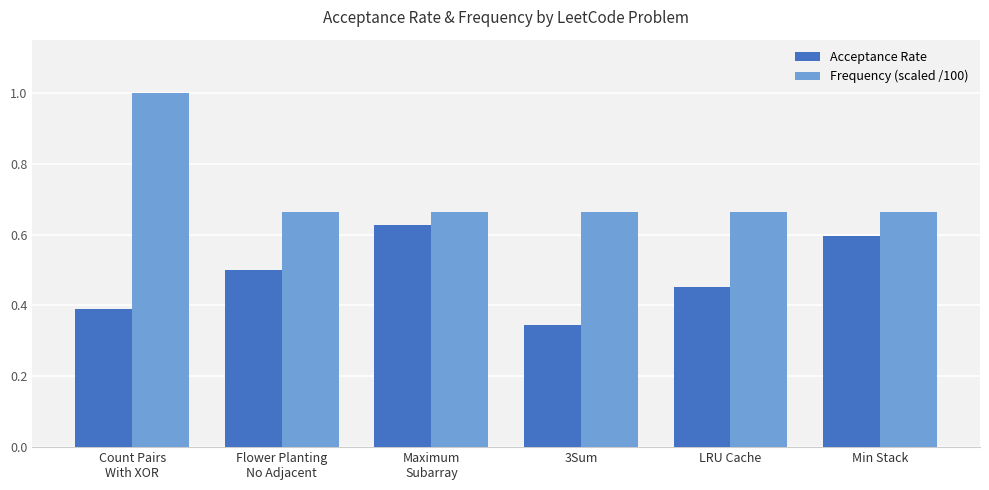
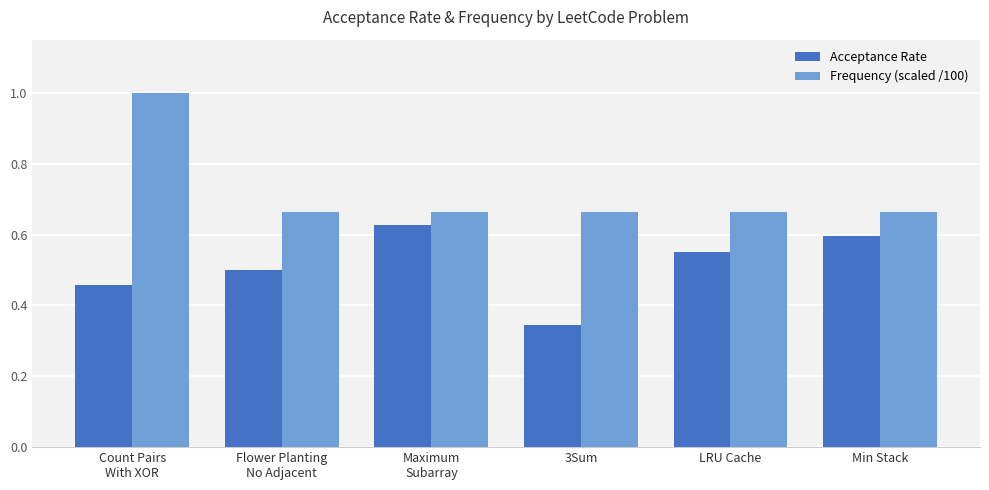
Acceptance Rate, Count Pairs With XOR: 0.39 -> 0.46
Acceptance Rate, LRU Cache: 0.45 -> 0.55
